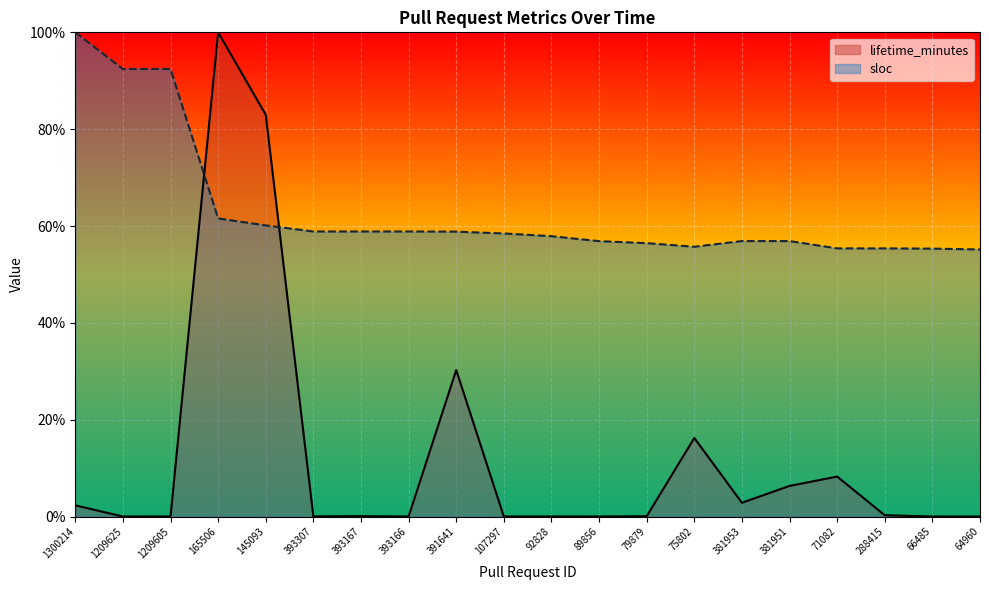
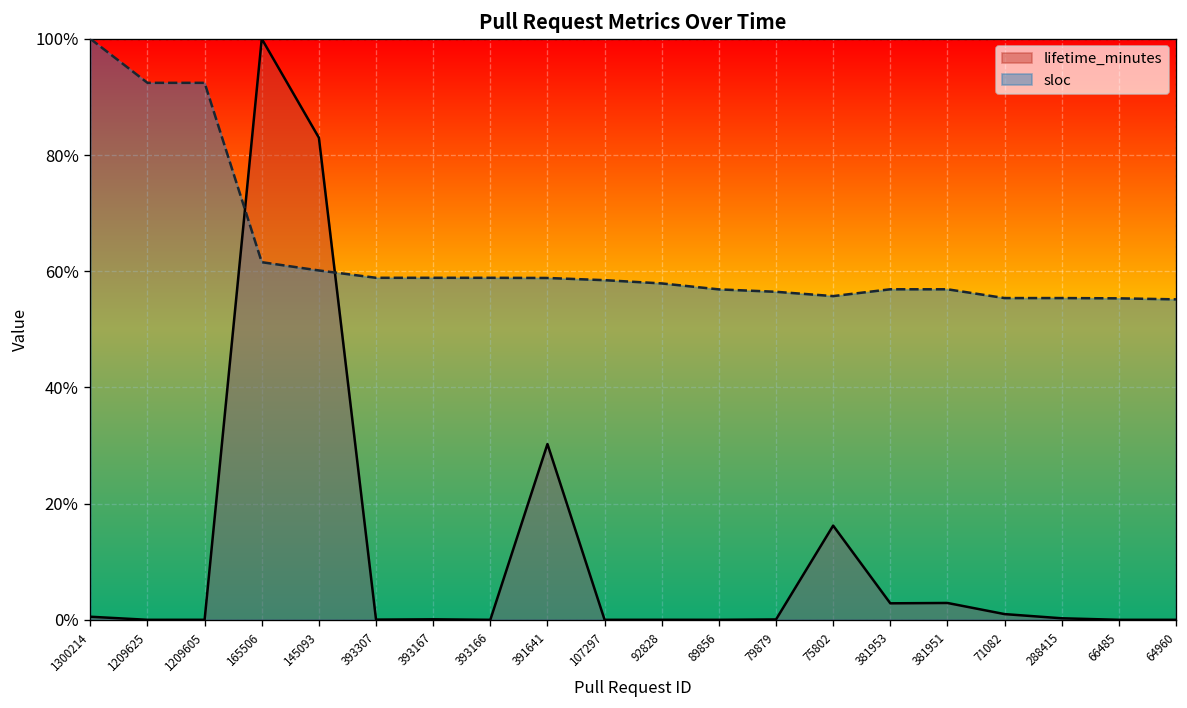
lifetime_minutes, 1300214: 2% -> 1%
lifetime_minutes, 381951: 6% -> 3%
lifetime_minutes, 71082: 8% -> 1%
